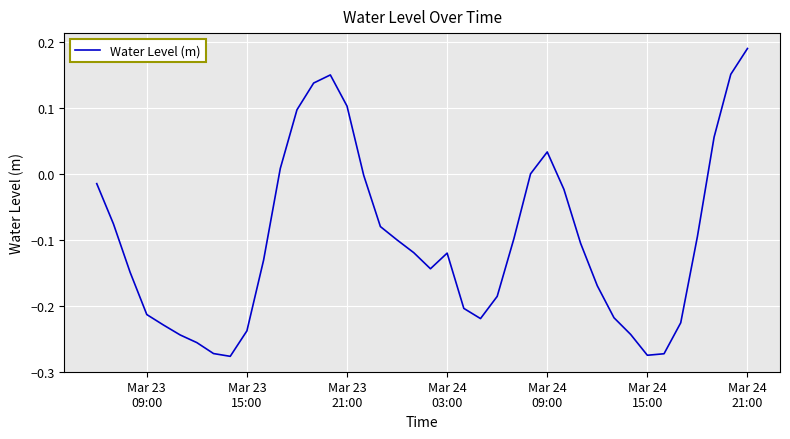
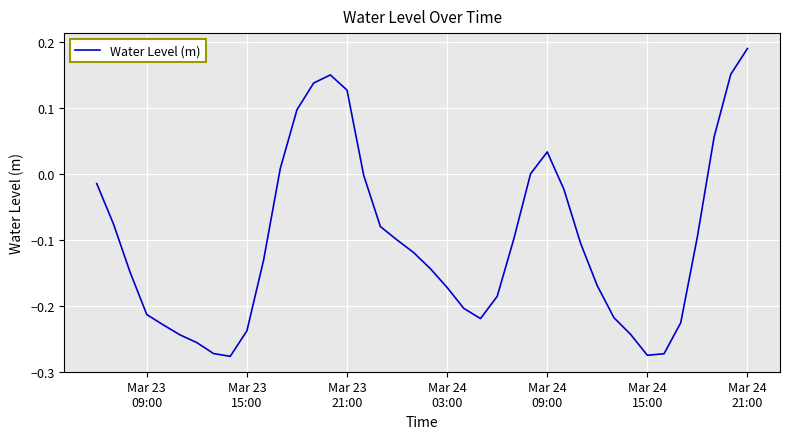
Mar 23 21:00: 0.10 -> 0.13
Mar 24 03:00: -0.12 -> -0.17
